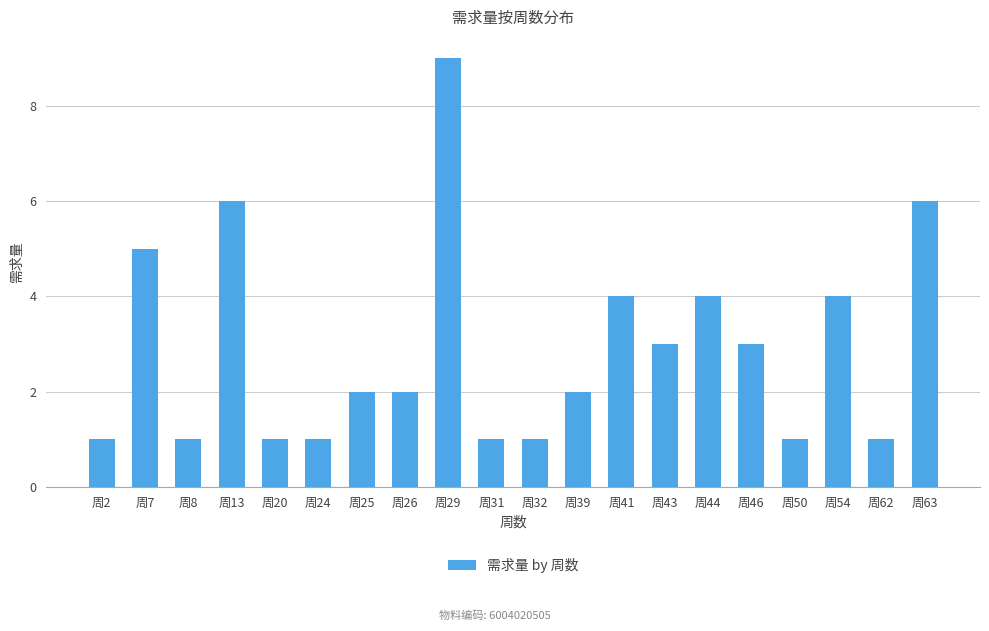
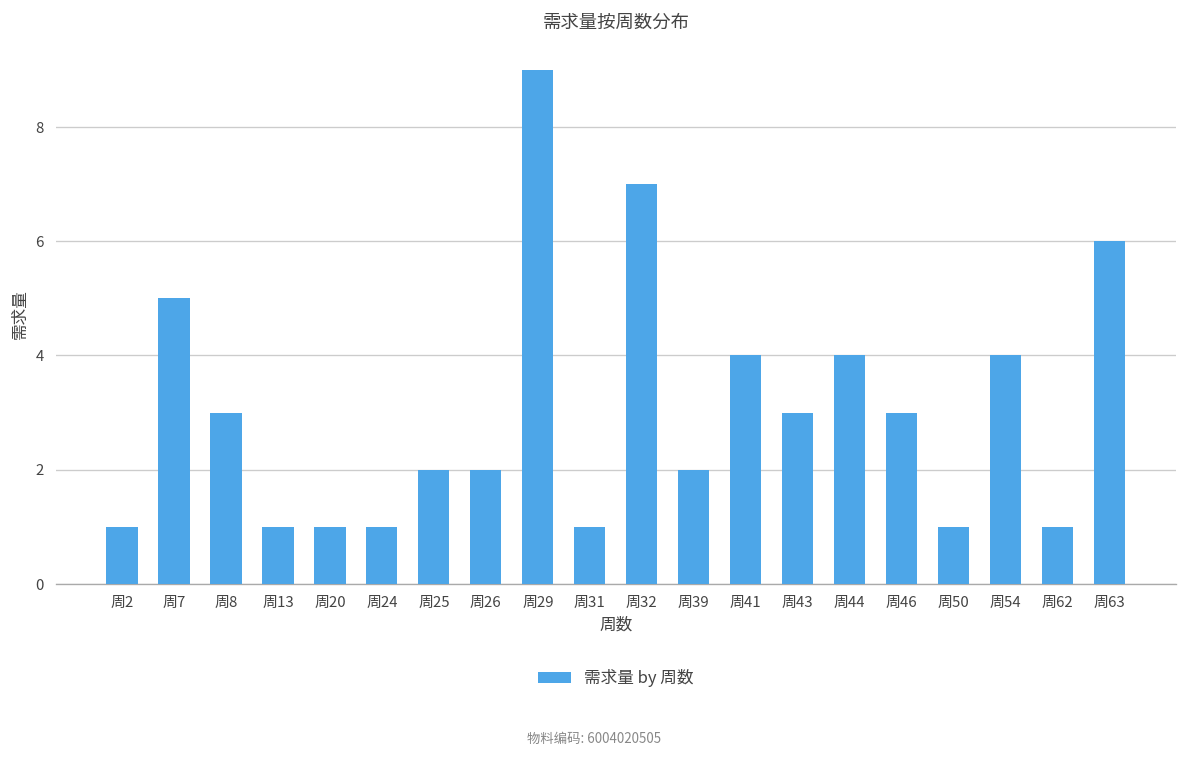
周8: 1 -> 3
周13: 6 -> 1
周32: 1 -> 7
